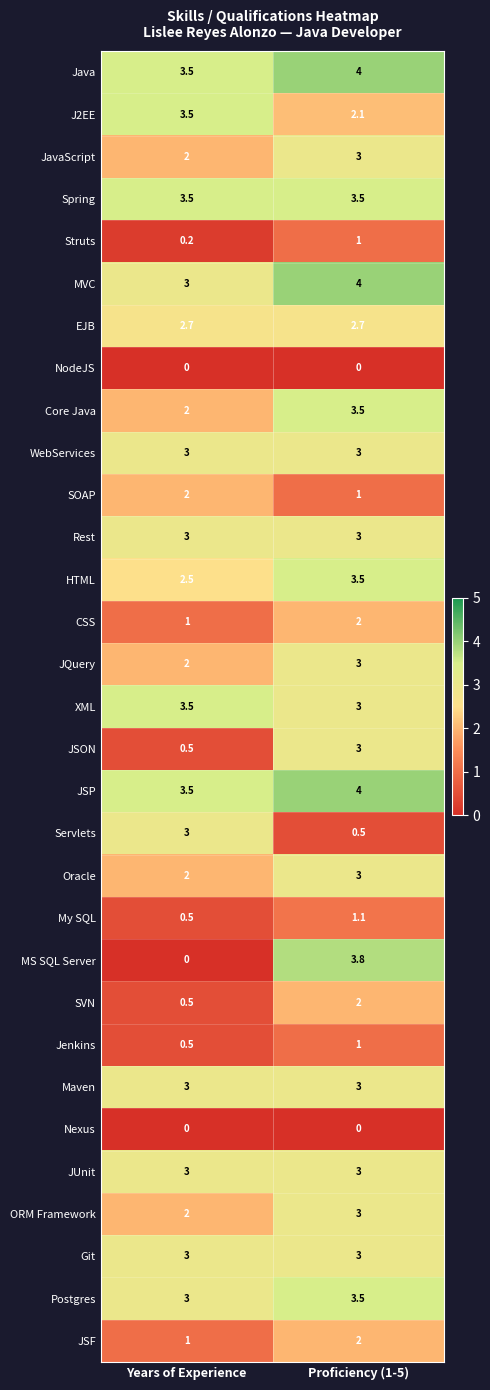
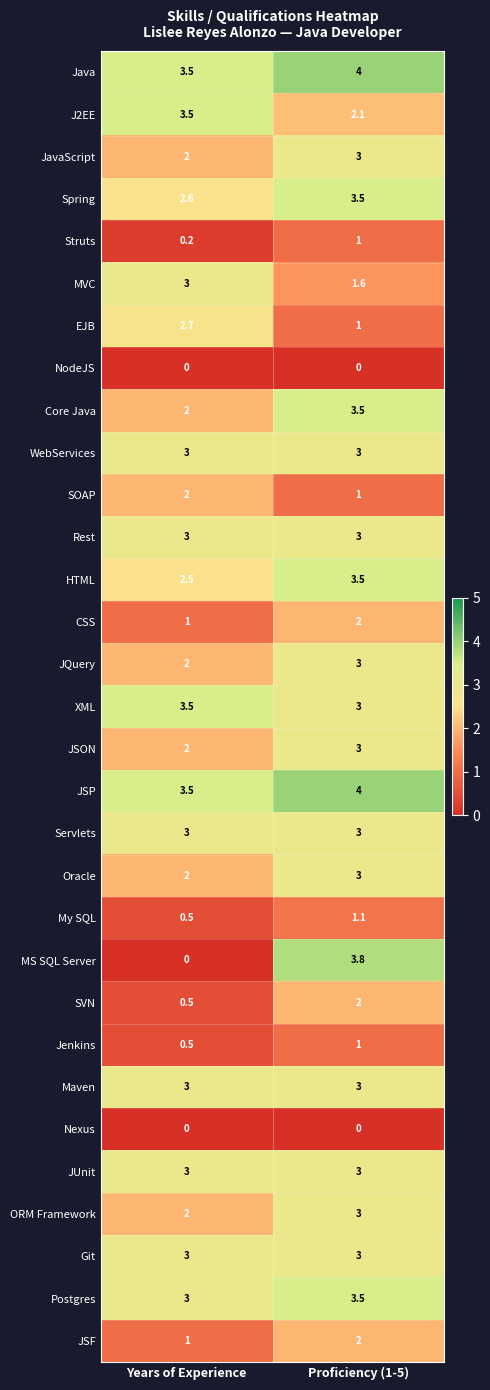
Spring, Years of Experience: 3.5 -> 2.6
MVC, Proficiency (1-5): 4 -> 1.6
EJB, Proficiency (1-5): 2.7 -> 1
JSON, Years of Experience: 0.5 -> 2
Servlets, Proficiency (1-5): 0.5 -> 3
